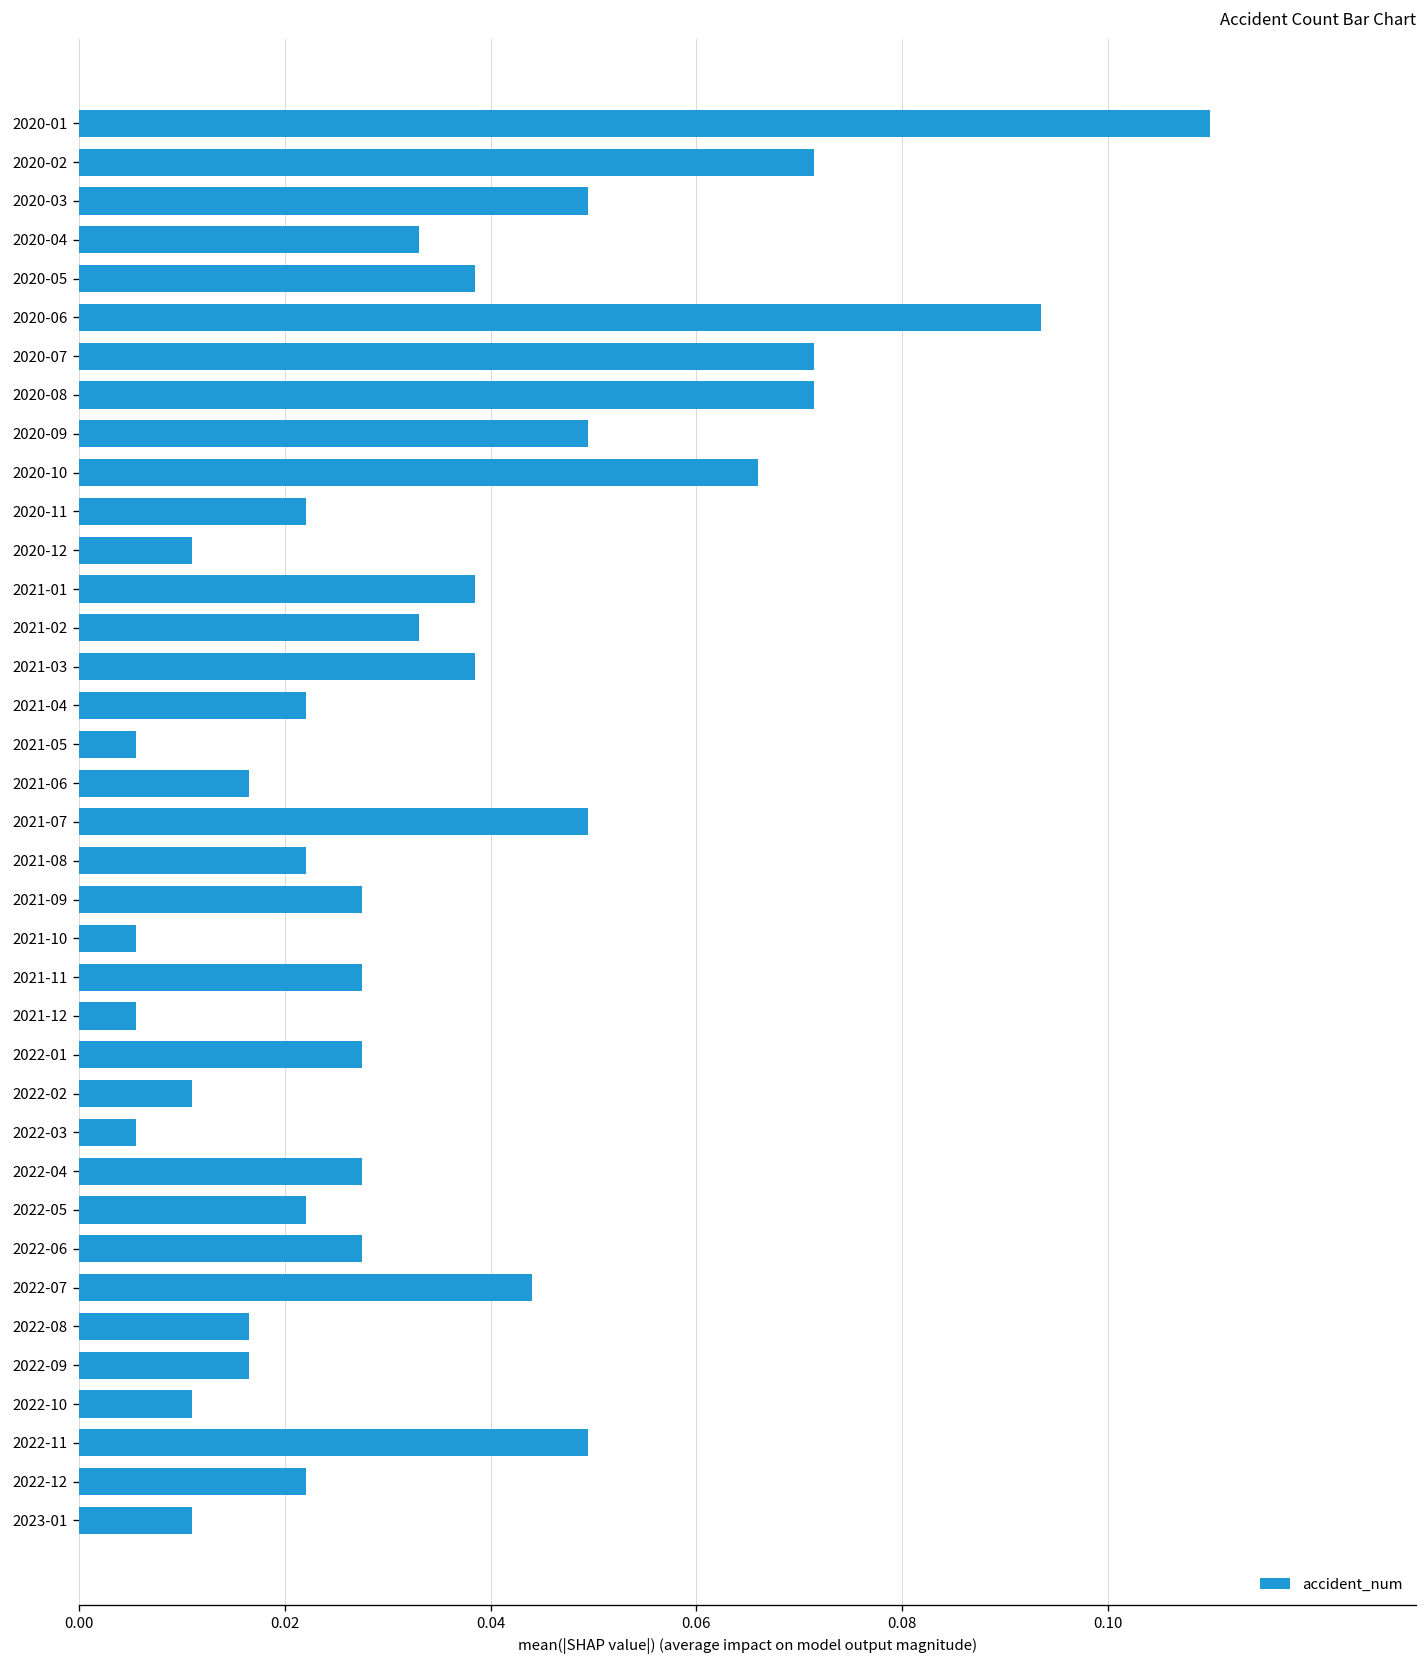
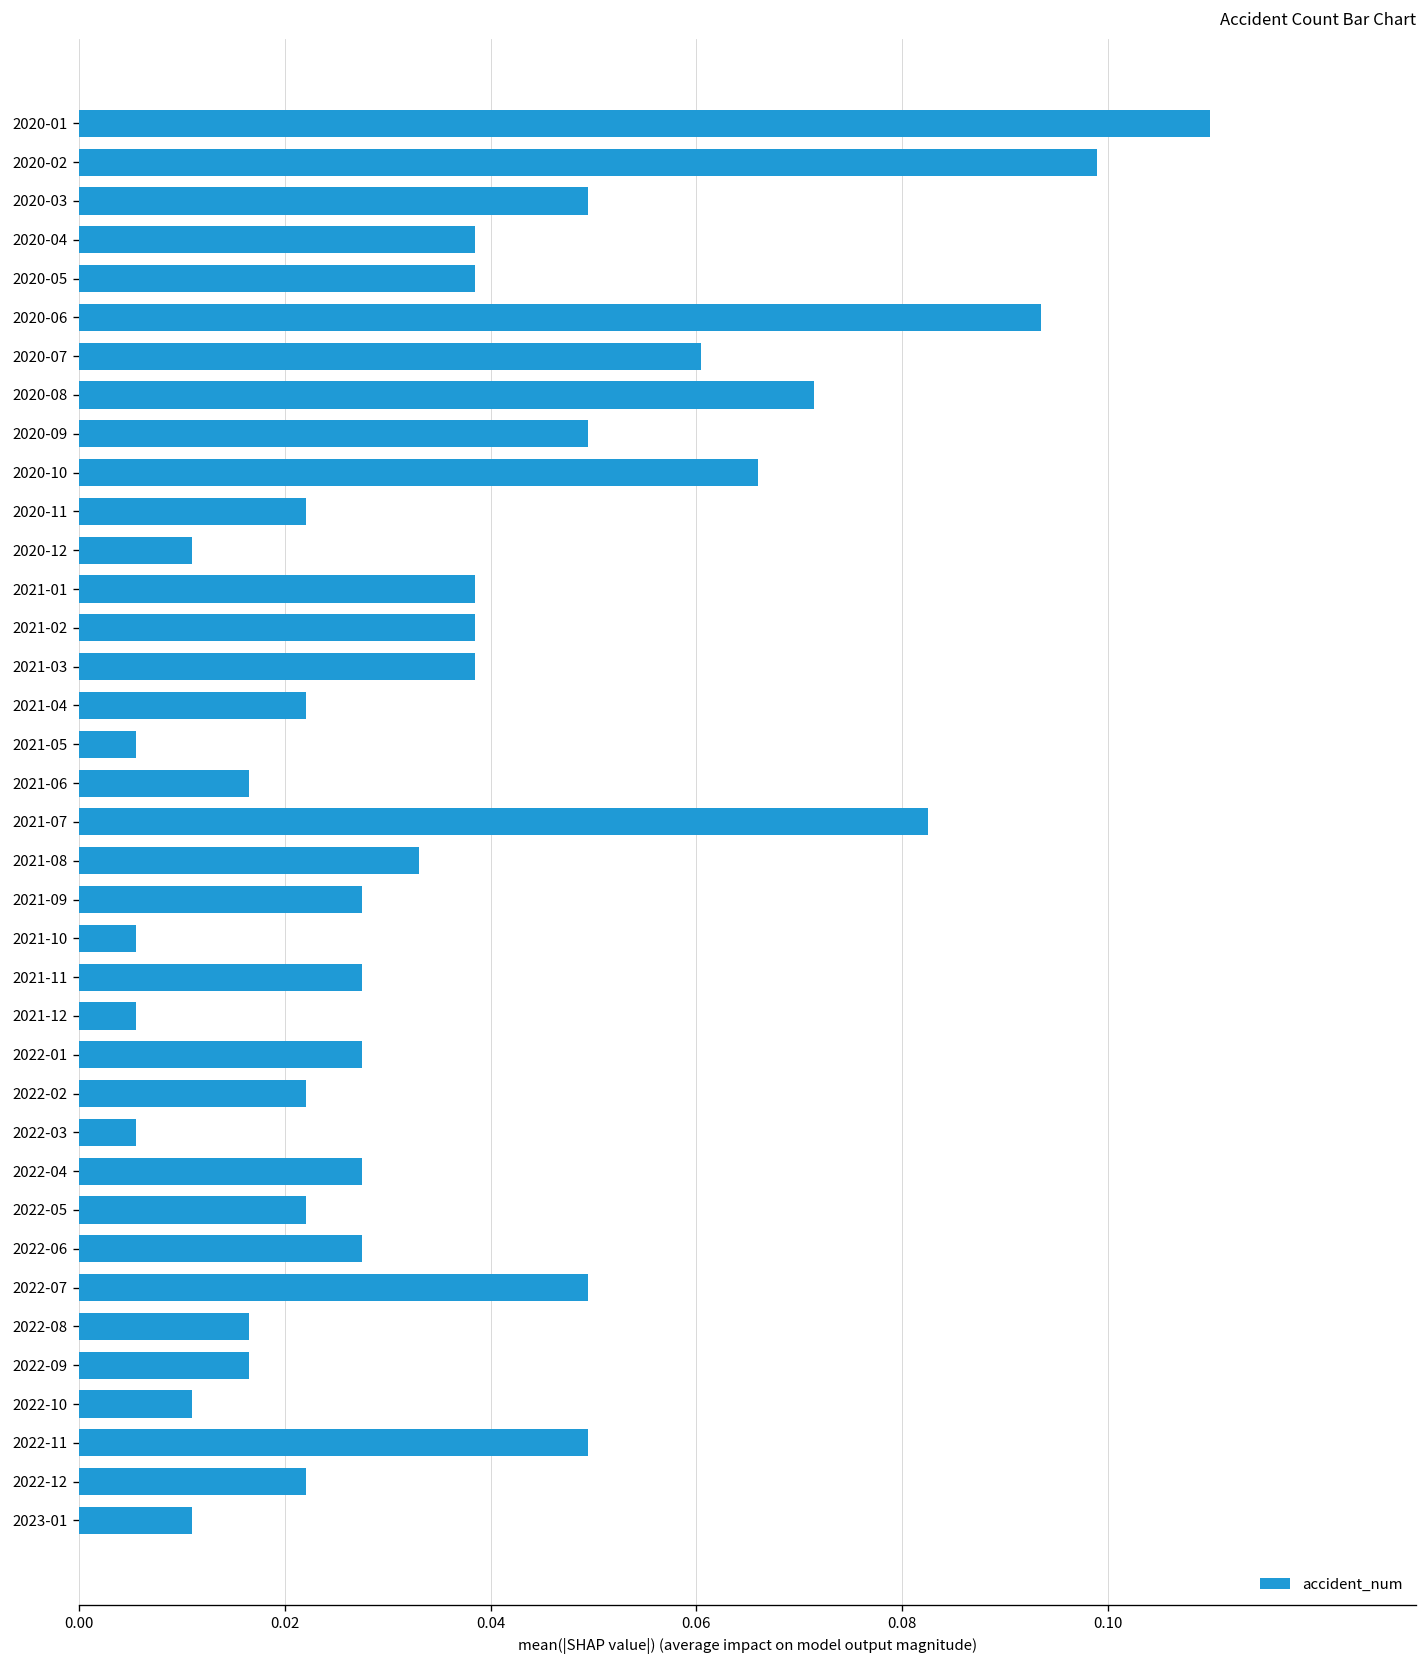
2020-02: 0.072 -> 0.099
2020-04: 0.033 -> 0.039
2020-07: 0.072 -> 0.061
2021-02: 0.033 -> 0.039
2021-07: 0.050 -> 0.083
2021-08: 0.022 -> 0.033
2022-02: 0.011 -> 0.022
2022-07: 0.044 -> 0.050
